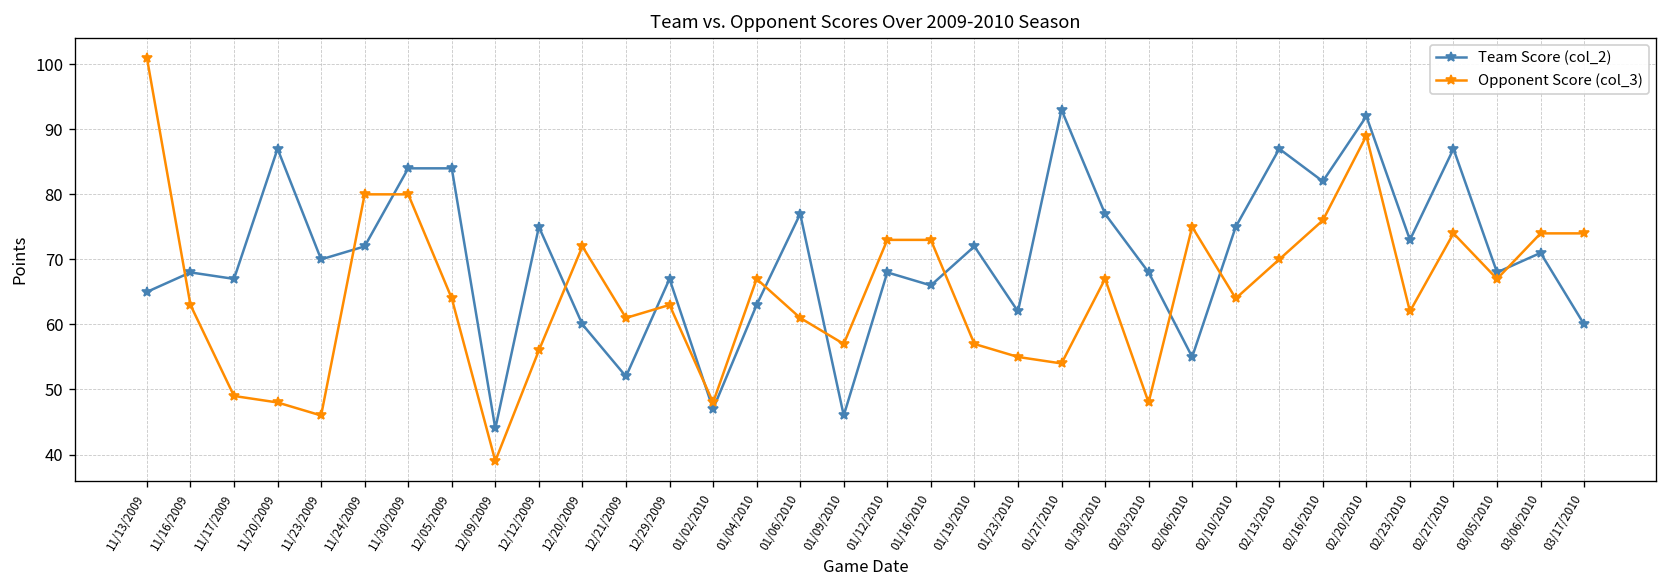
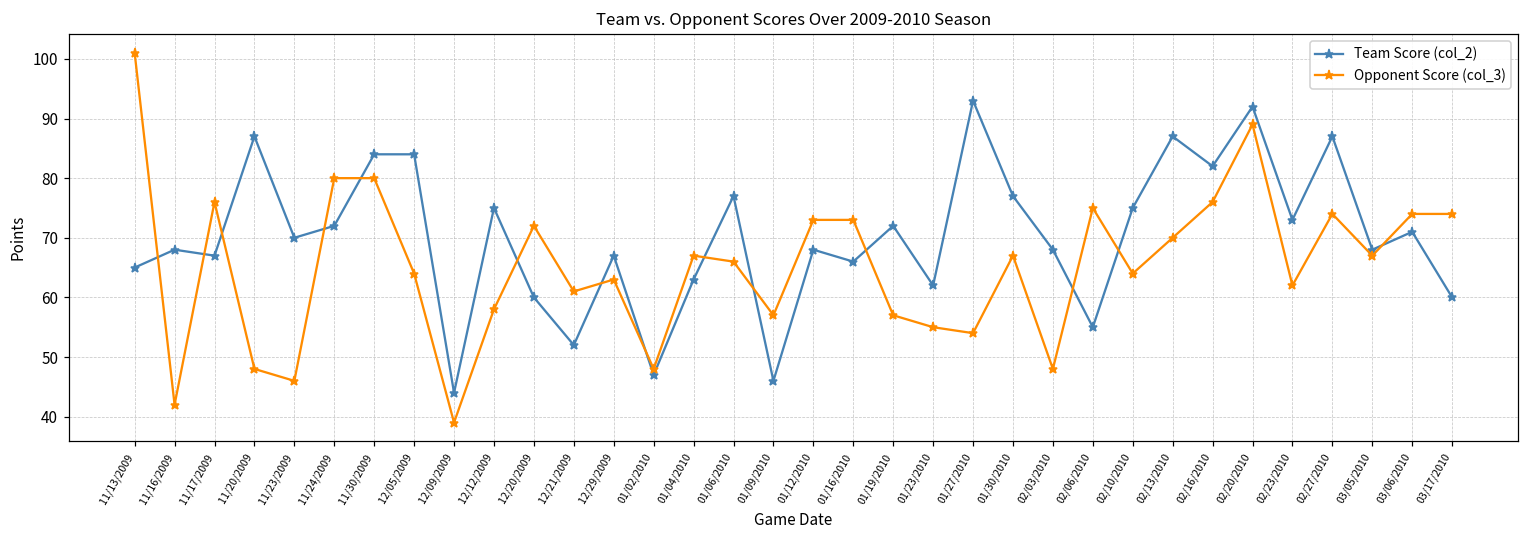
Opponent Score (col_3), 11/16/2009: 63 -> 42
Opponent Score (col_3), 11/17/2009: 49 -> 76
Opponent Score (col_3), 12/12/2009: 56 -> 58
Opponent Score (col_3), 01/06/2010: 61 -> 66
